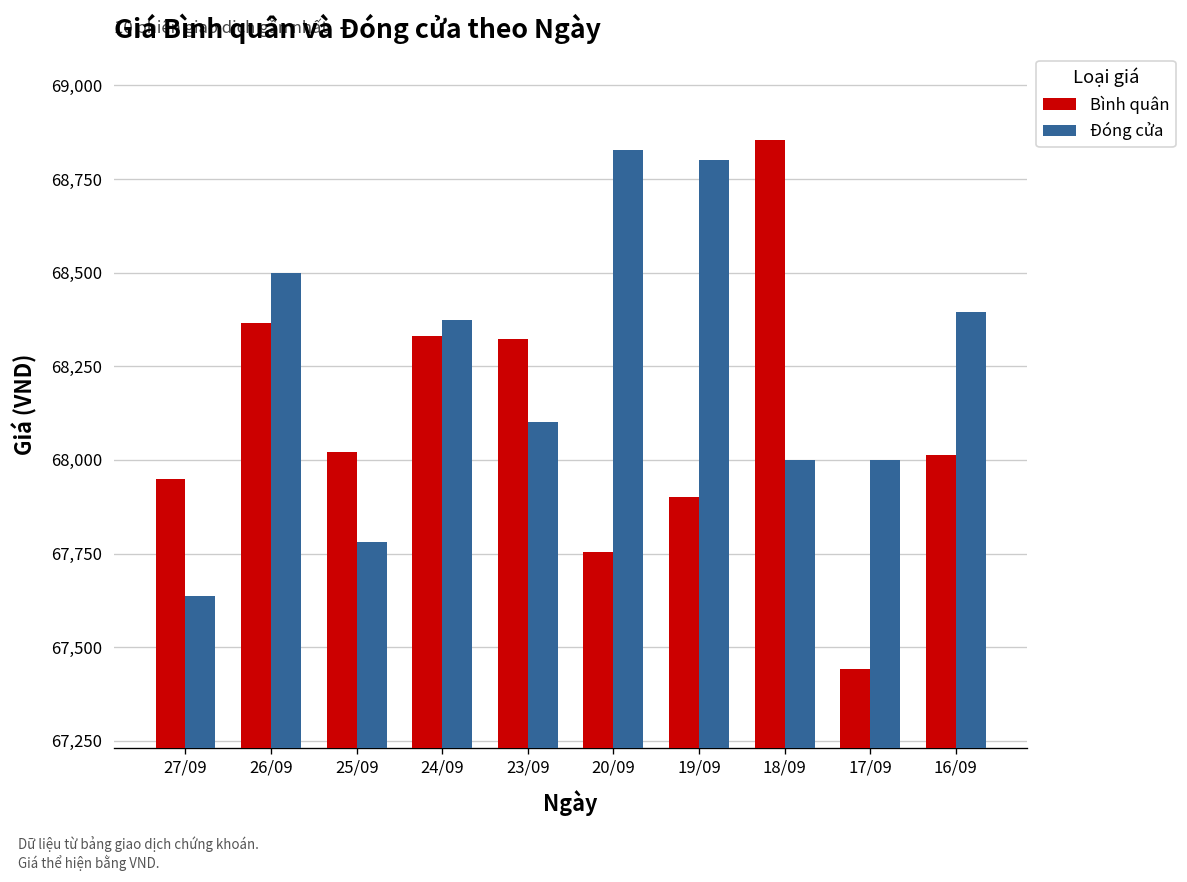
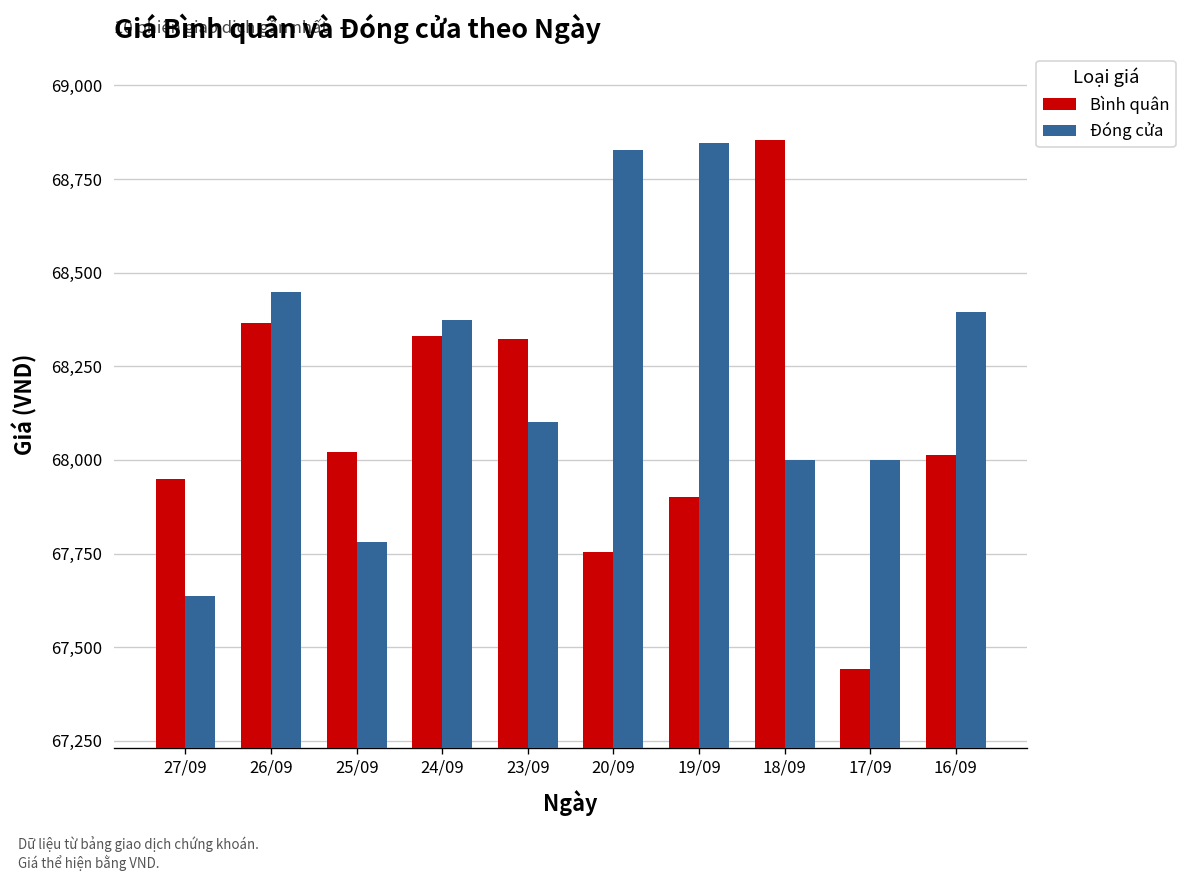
Đóng cửa, 26/09: 68,500 -> 68,450
Đóng cửa, 19/09: 68,800 -> 68,850
